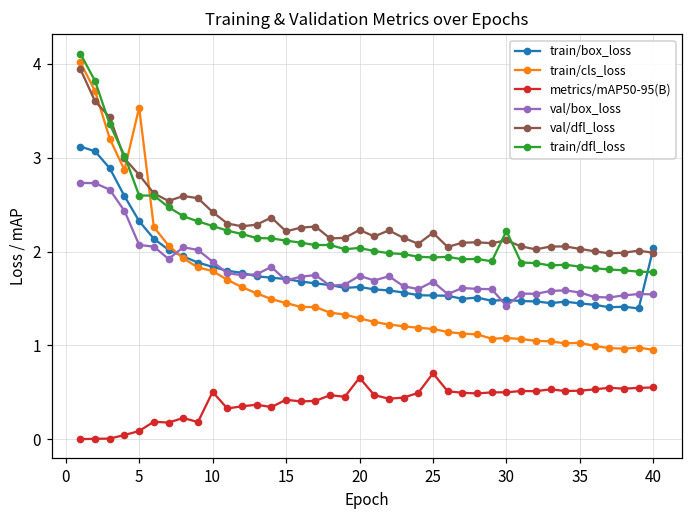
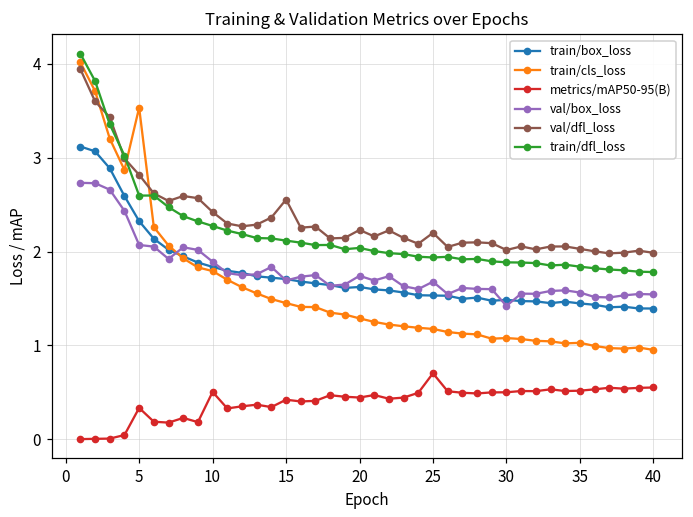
metrics/mAP50-95(B), 5: 0.1 -> 0.3
val/dfl_loss, 15: 2.2 -> 2.6
metrics/mAP50-95(B), 20: 0.7 -> 0.4
val/dfl_loss, 30: 2.1 -> 2.0
train/dfl_loss, 30: 2.2 -> 1.9
train/box_loss, 40: 2.0 -> 1.4
